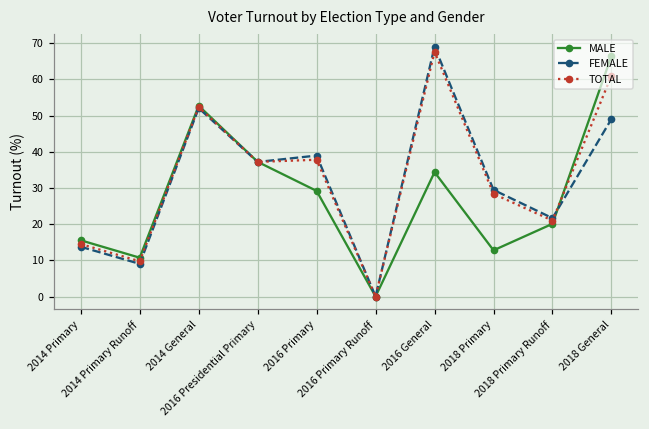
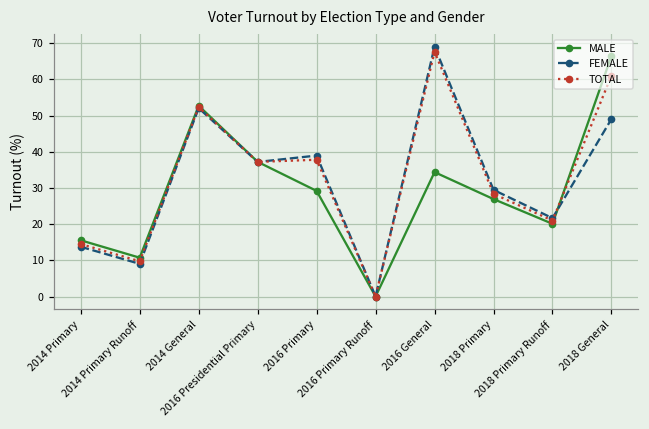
MALE, 2018 Primary: 13 -> 27
